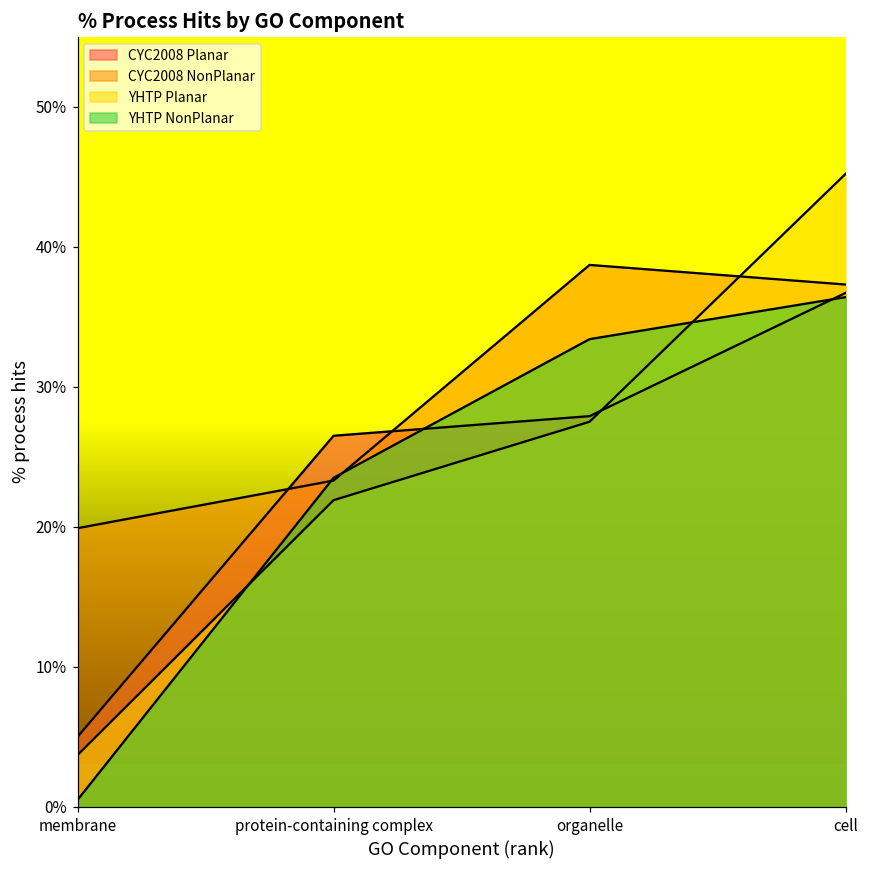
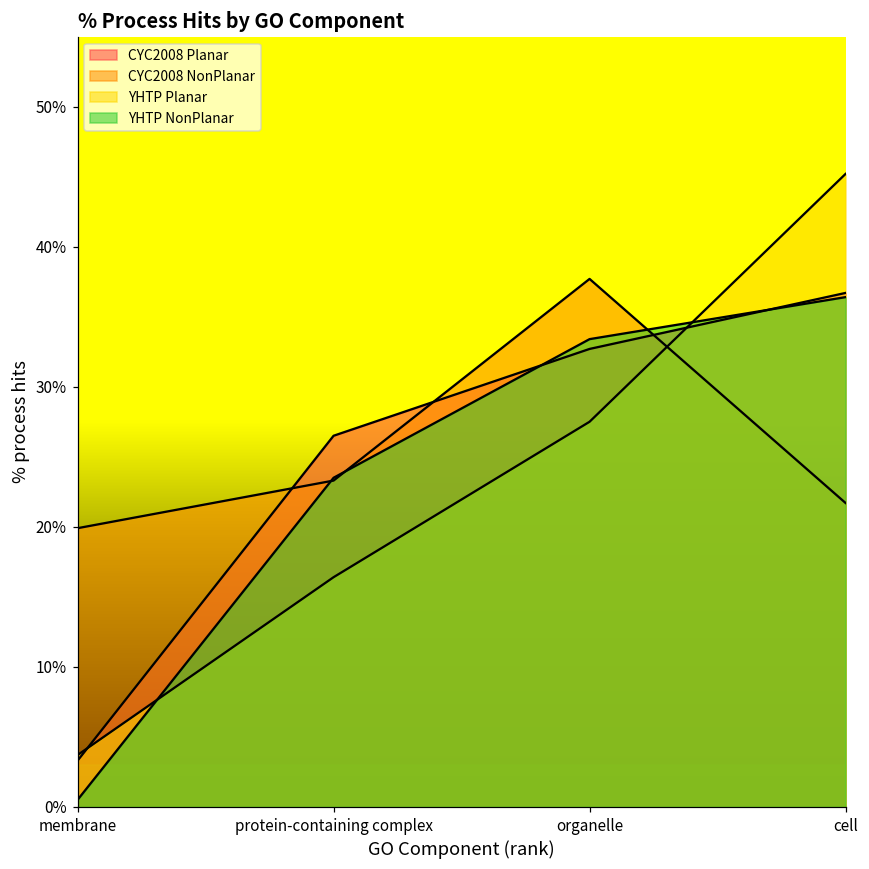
CYC2008 Planar, membrane: 5.0% -> 3.3%
YHTP Planar, protein-containing complex: 21.9% -> 16.4%
CYC2008 Planar, organelle: 27.9% -> 32.7%
CYC2008 NonPlanar, organelle: 38.7% -> 37.7%
CYC2008 NonPlanar, cell: 37.3% -> 21.7%
